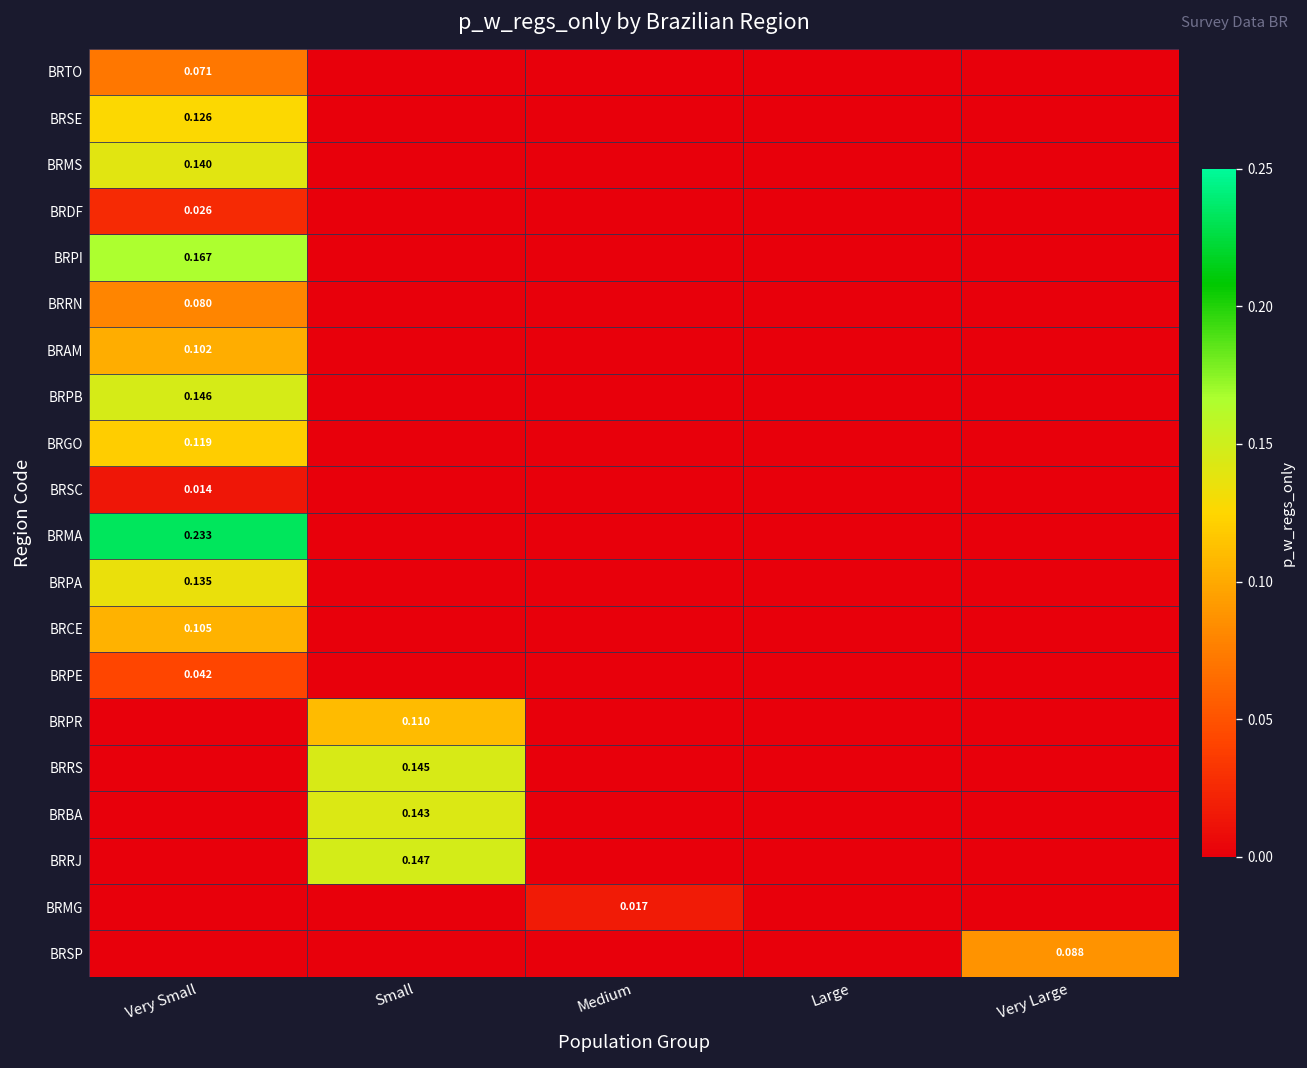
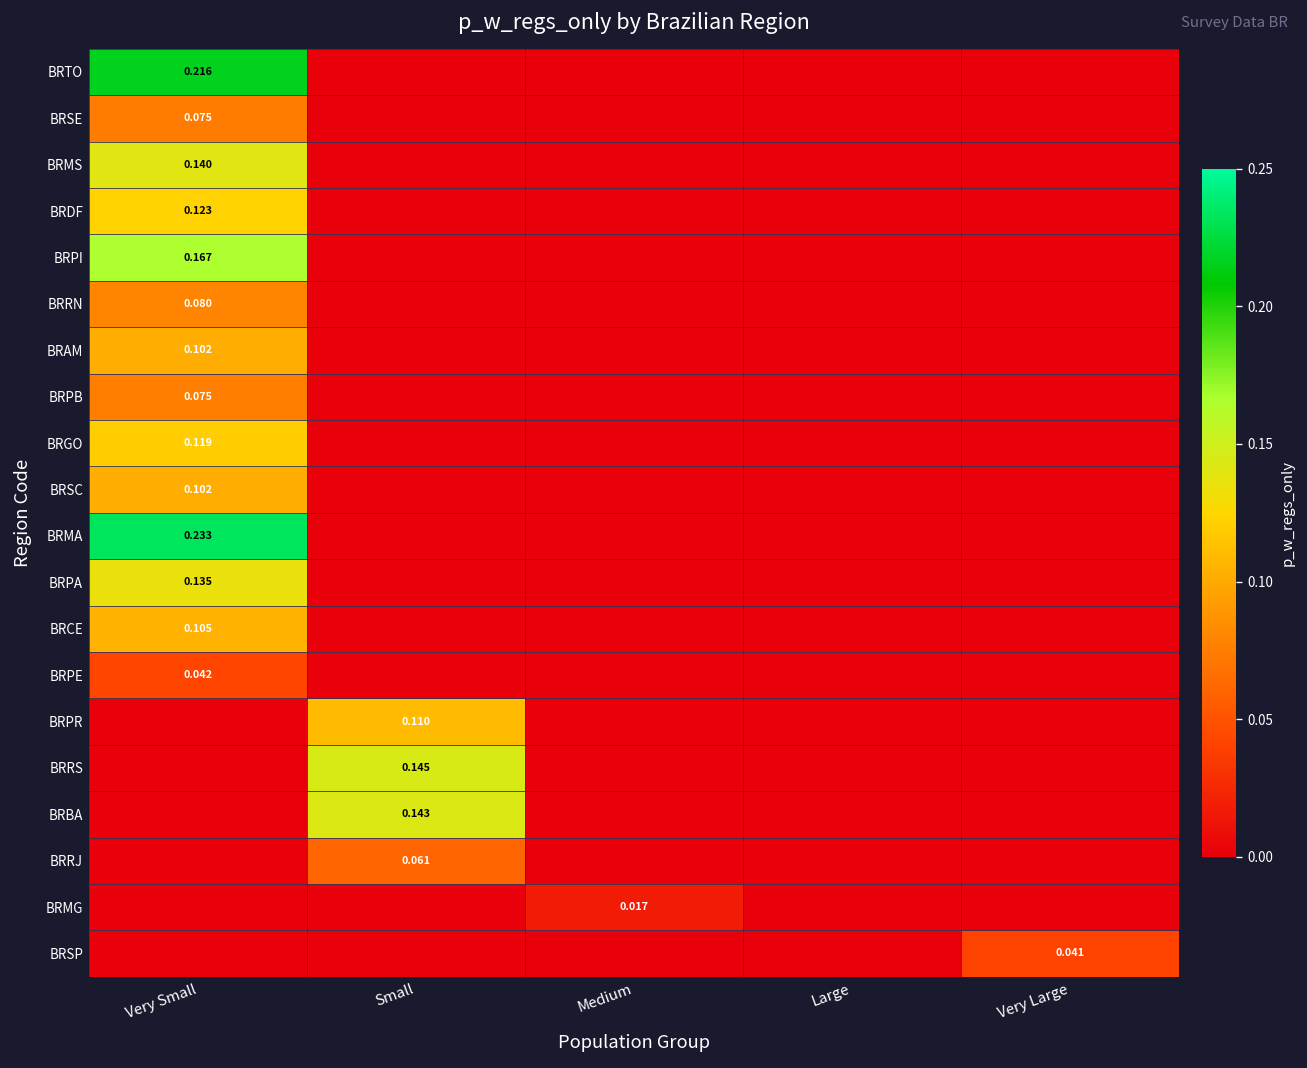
BRTO, Very Small: 0.071 -> 0.216
BRSE, Very Small: 0.126 -> 0.075
BRDF, Very Small: 0.026 -> 0.123
BRPB, Very Small: 0.146 -> 0.075
BRSC, Very Small: 0.014 -> 0.102
BRRJ, Small: 0.147 -> 0.061
BRSP, Very Large: 0.088 -> 0.041
